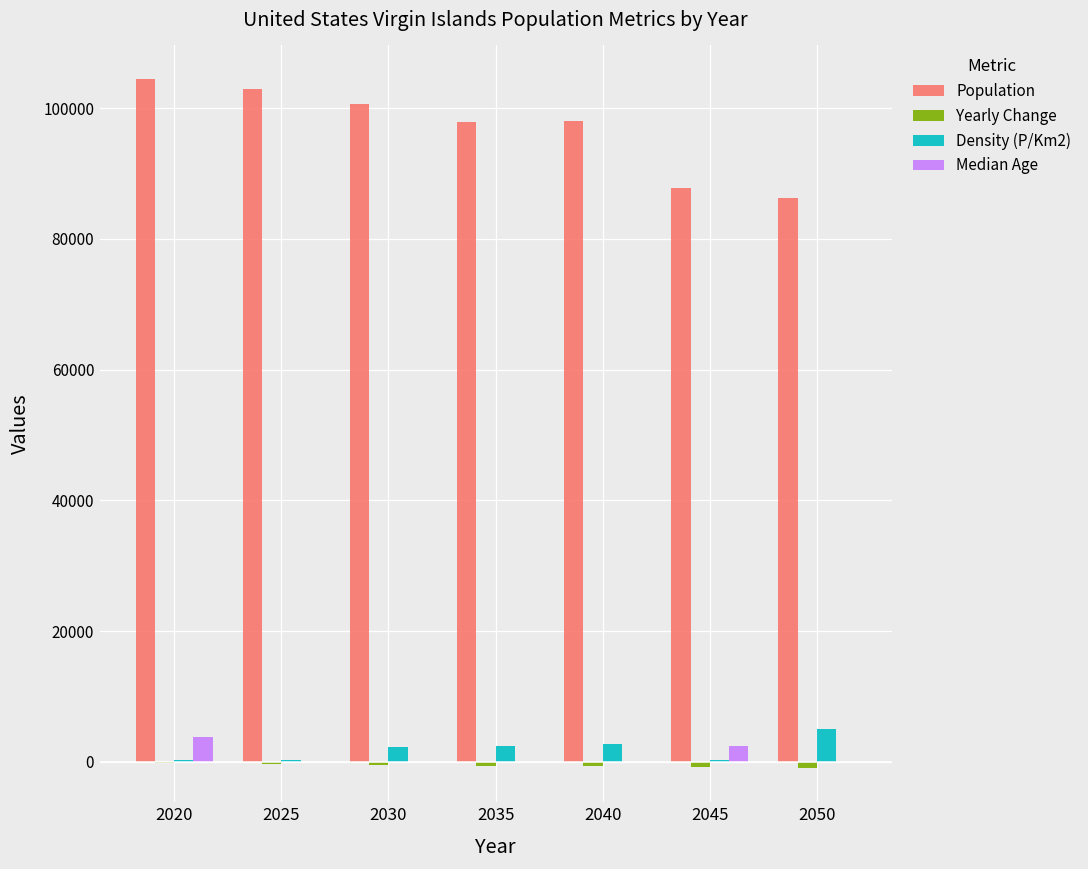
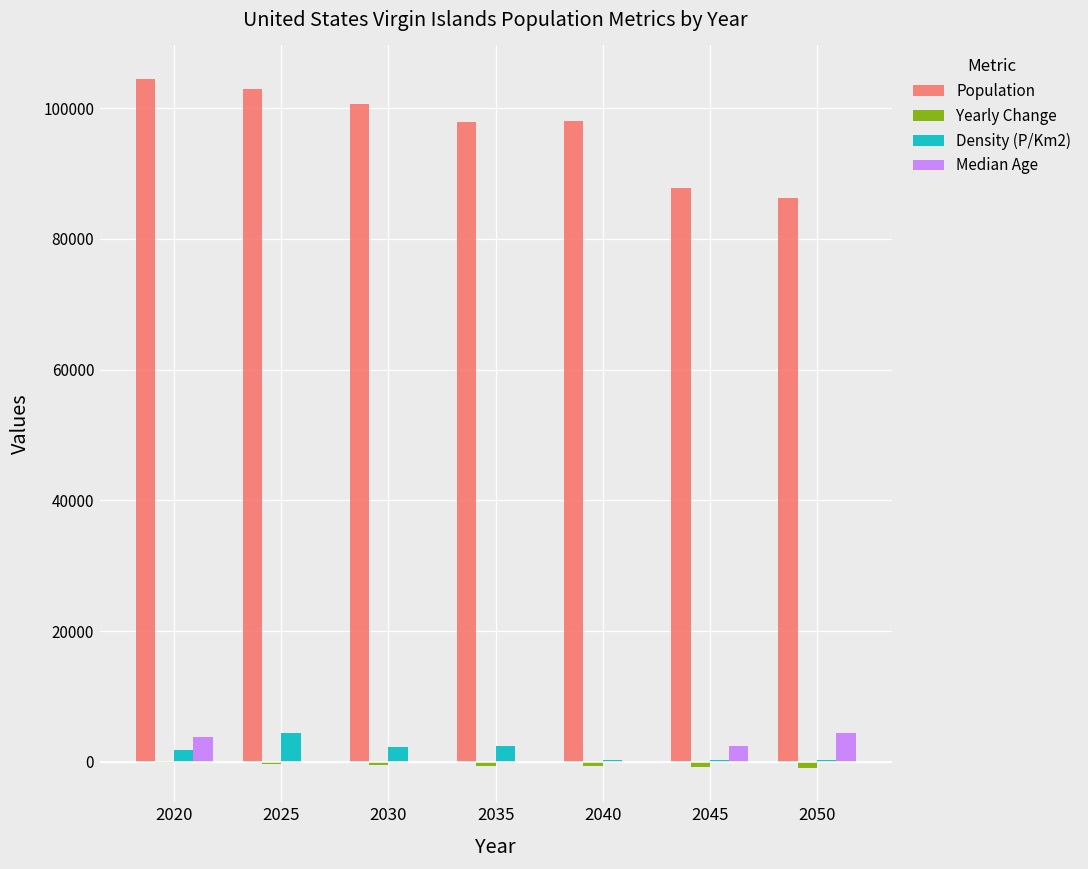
Density (P/Km2), 2020: 0 -> 2000
Density (P/Km2), 2025: 0 -> 4000
Density (P/Km2), 2040: 3000 -> 0
Density (P/Km2), 2050: 5000 -> 0
Median Age, 2050: 0 -> 4000
